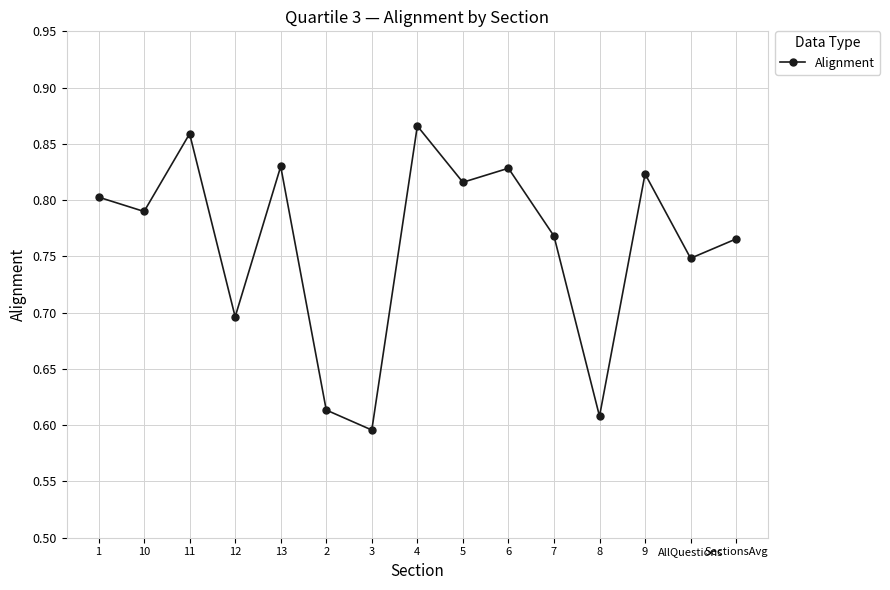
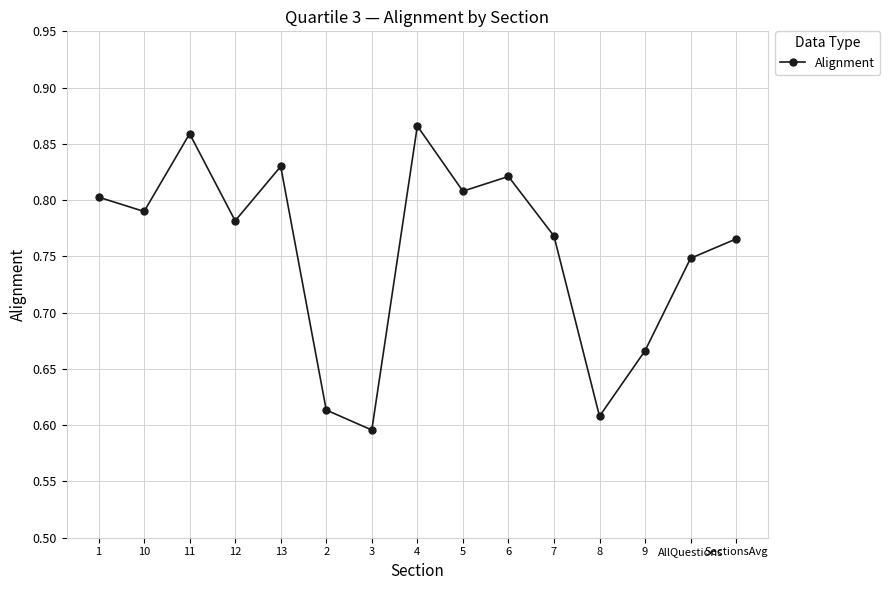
12: 0.696 -> 0.782
5: 0.816 -> 0.808
6: 0.828 -> 0.821
9: 0.823 -> 0.666
